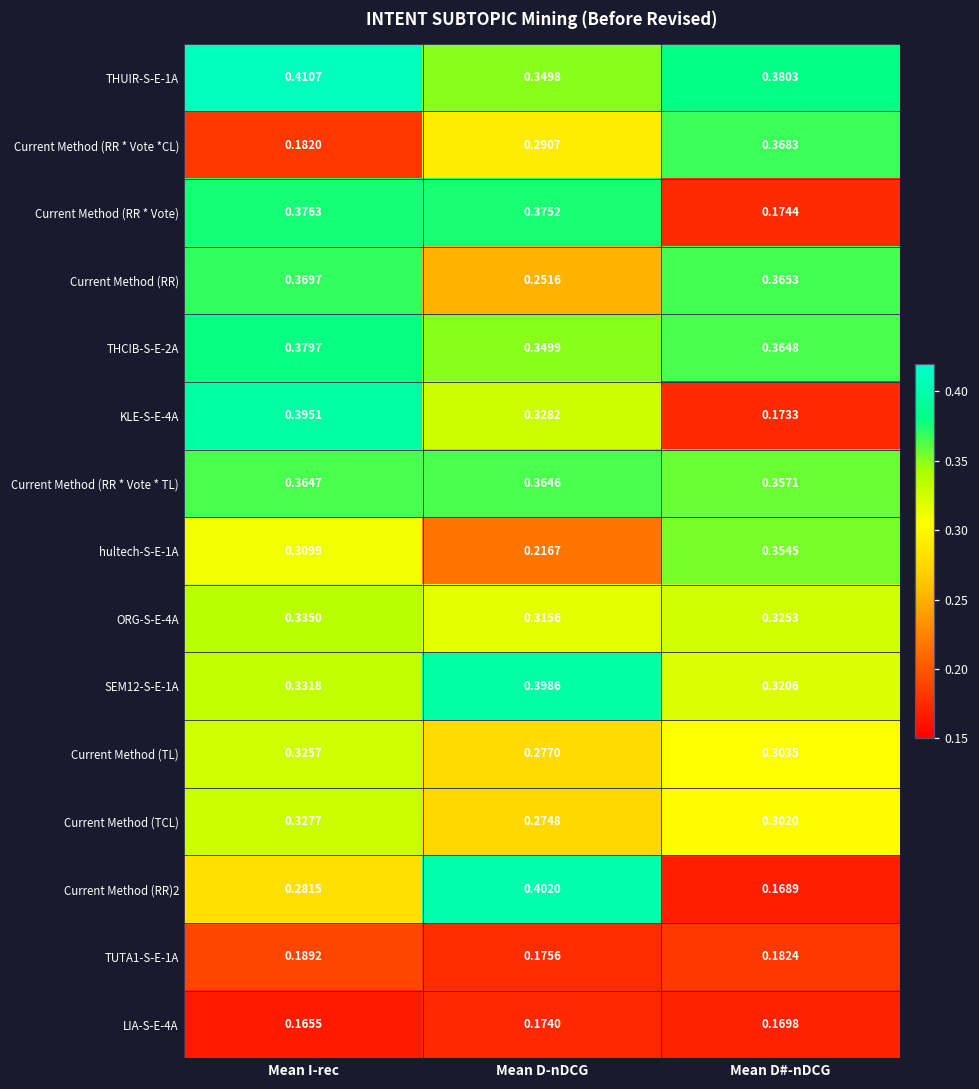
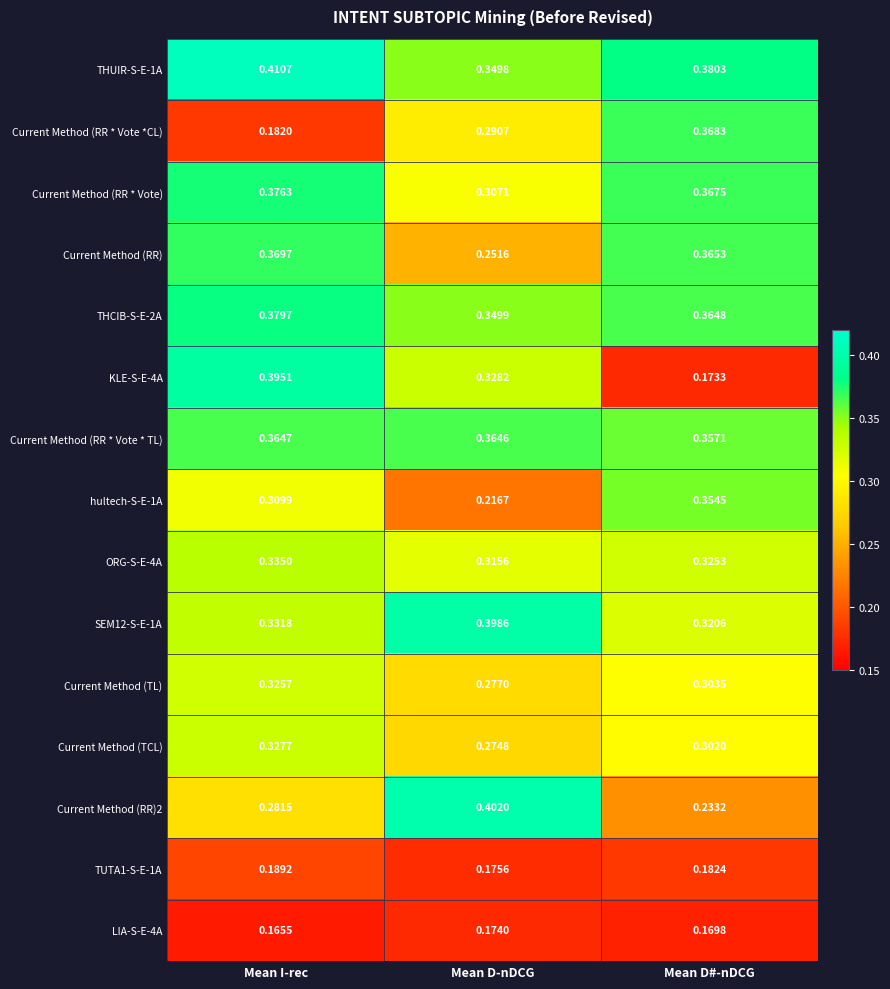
Current Method (RR * Vote), Mean D-nDCG: 0.3752 -> 0.3071
Current Method (RR * Vote), Mean D#-nDCG: 0.1744 -> 0.3675
Current Method (RR)2, Mean D#-nDCG: 0.1689 -> 0.2332
